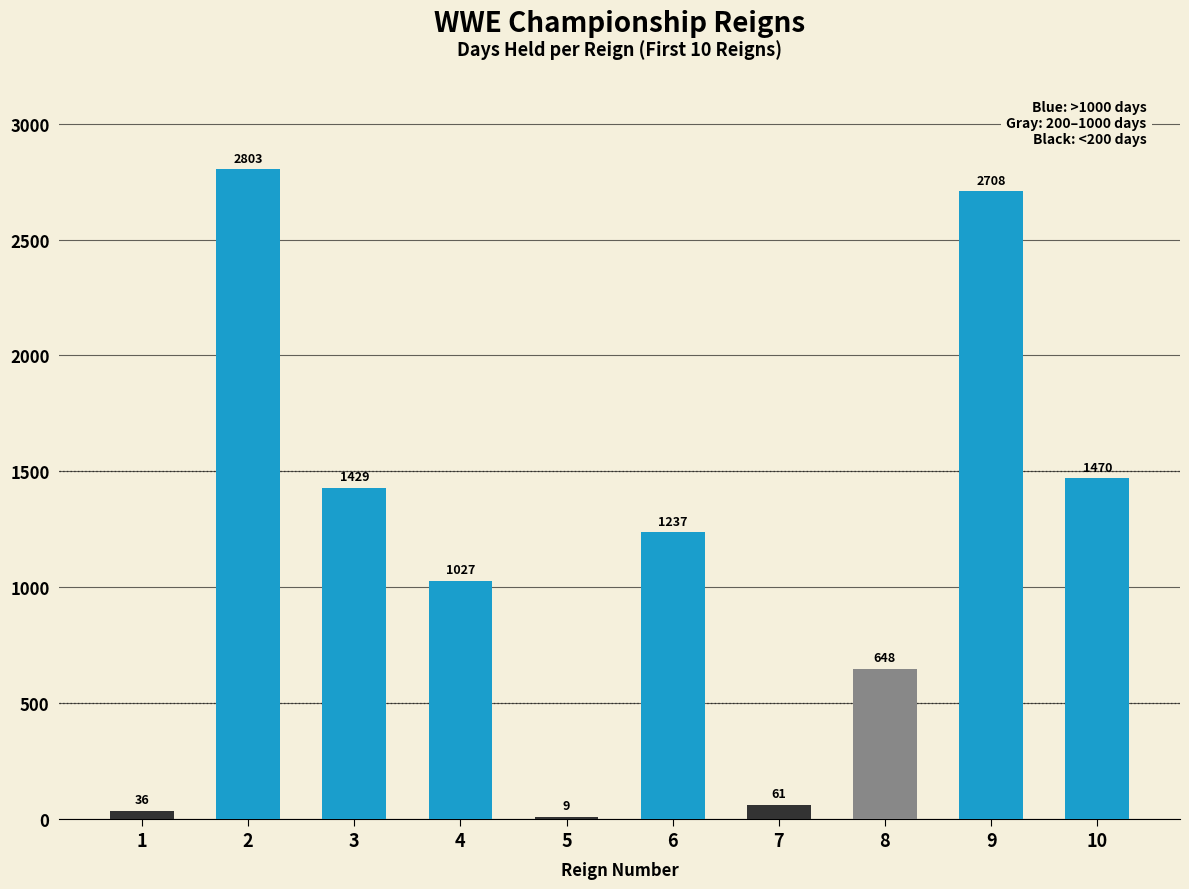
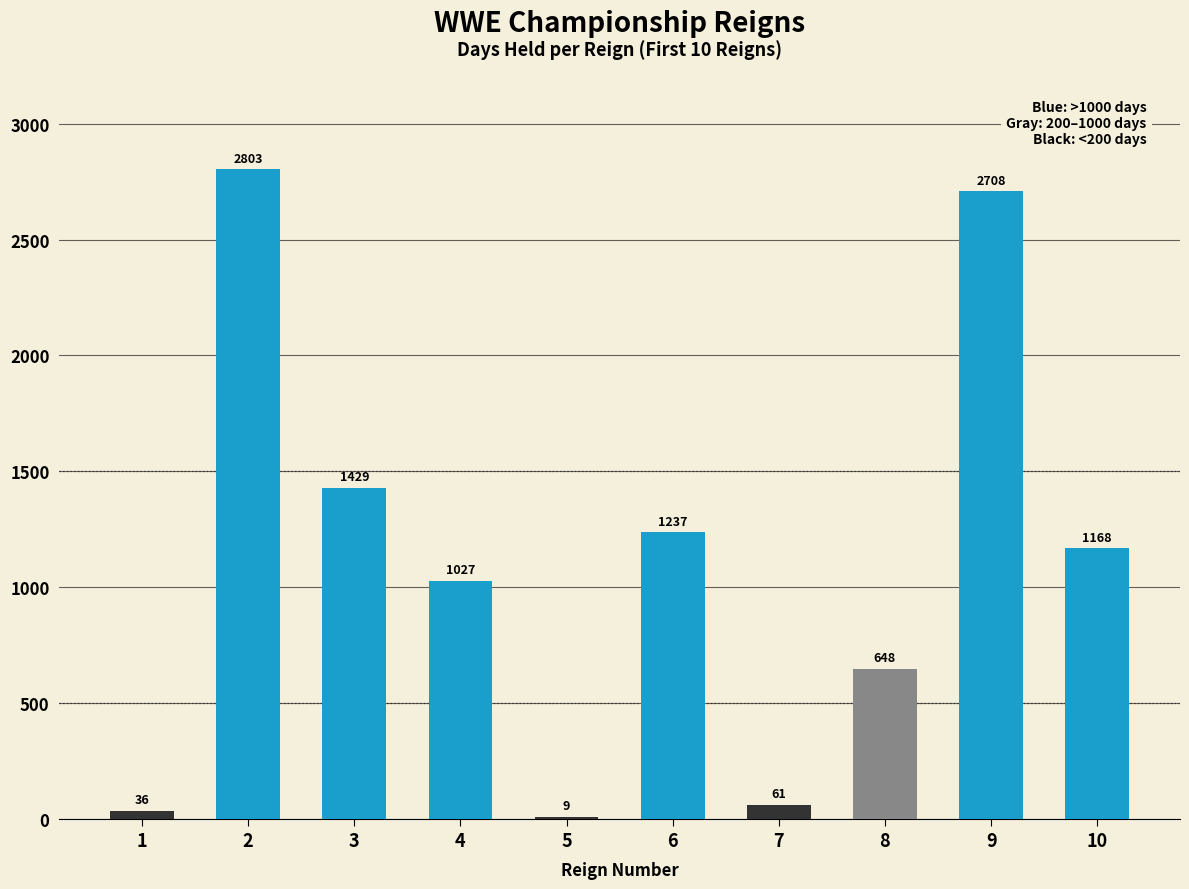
10: 1470 -> 1168
